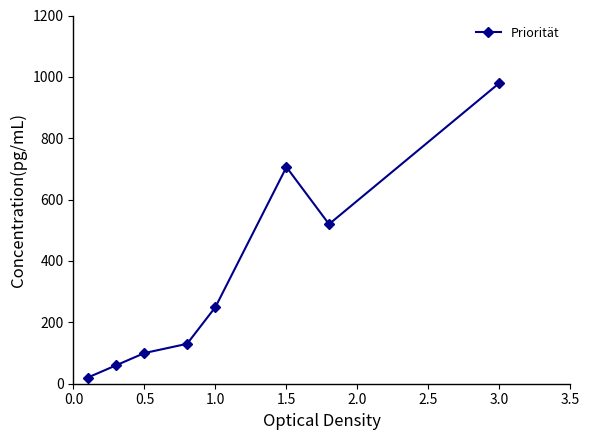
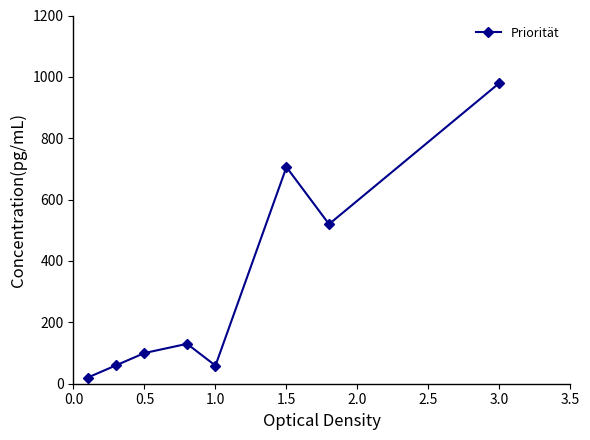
1.0: 250 -> 60
